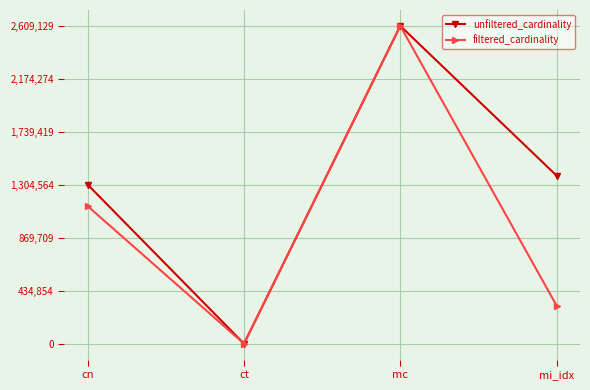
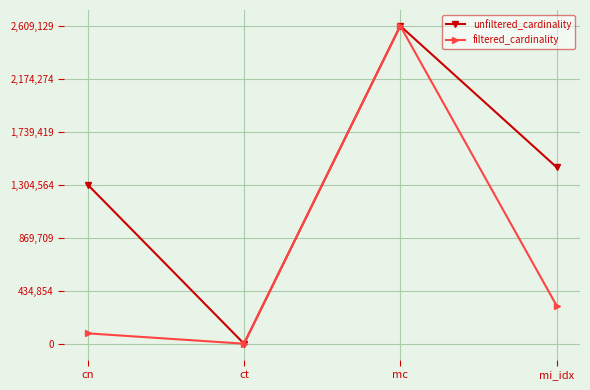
filtered_cardinality, cn: 1,130,000 -> 80,000
unfiltered_cardinality, mi_idx: 1,380,000 -> 1,450,000
